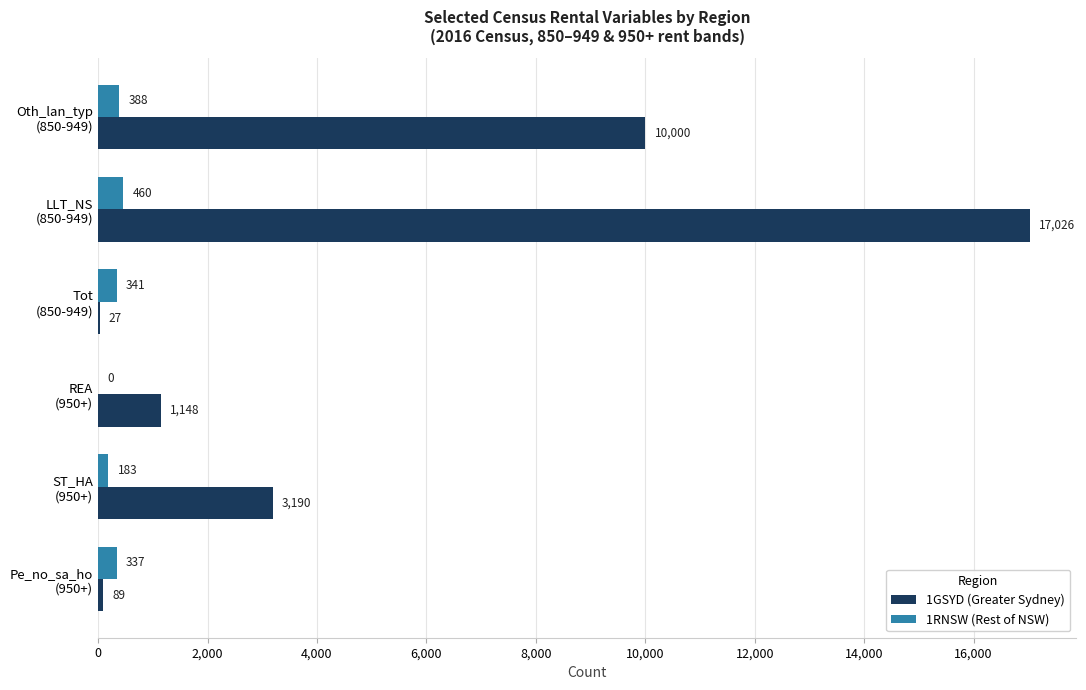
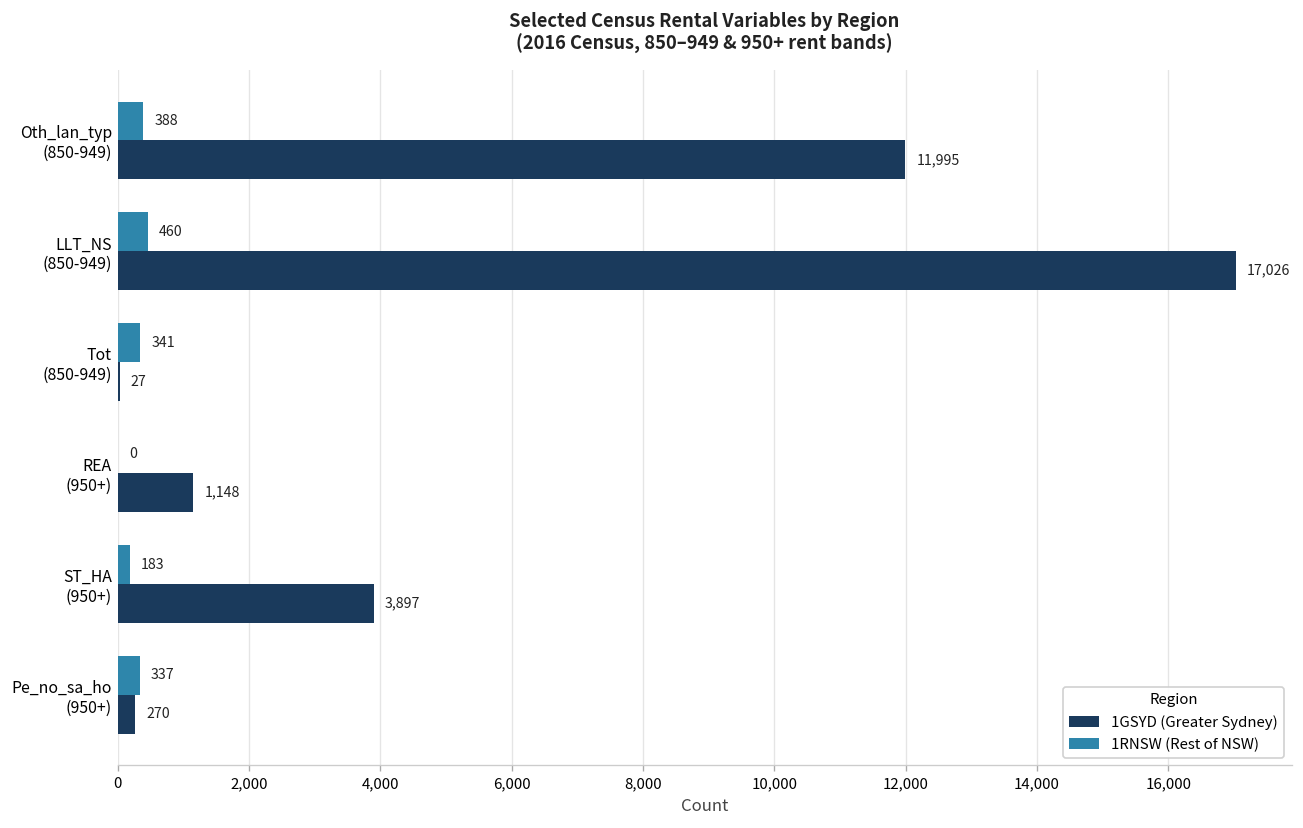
1GSYD (Greater Sydney), Oth_lan_typ (850-949): 10,000 -> 11,995
1GSYD (Greater Sydney), ST_HA (950+): 3,190 -> 3,897
1GSYD (Greater Sydney), Pe_no_sa_ho (950+): 89 -> 270
